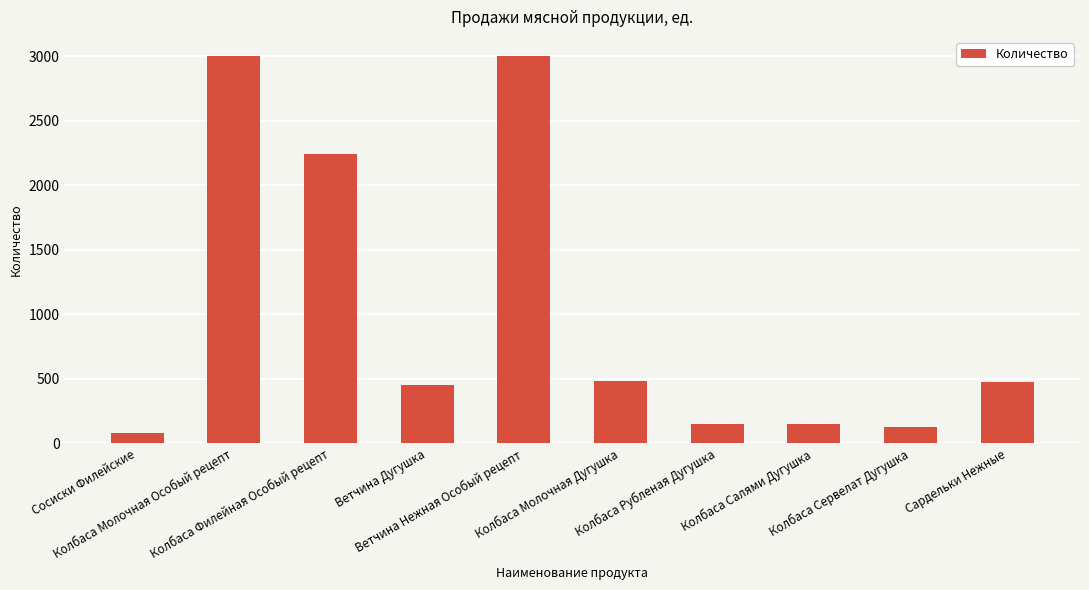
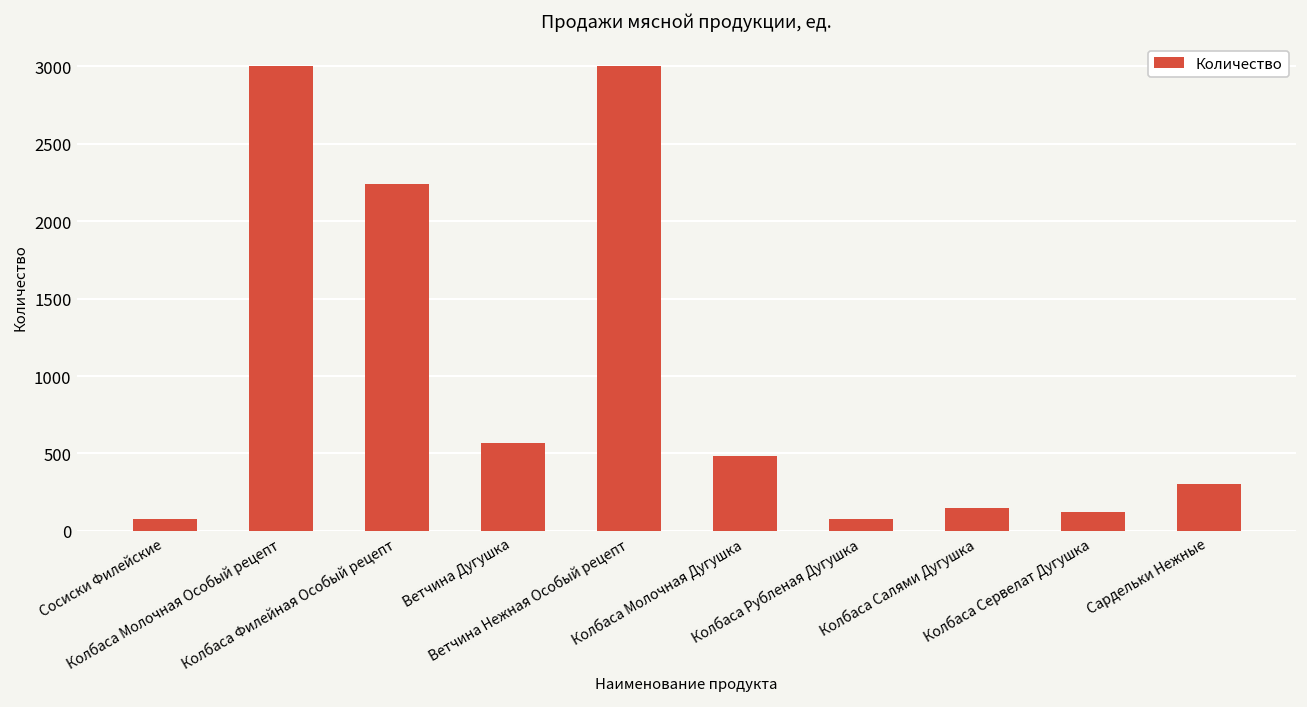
Ветчина Дугушка: 450 -> 570
Колбаса Рубленая Дугушка: 150 -> 70
Сардельки Нежные: 480 -> 300
